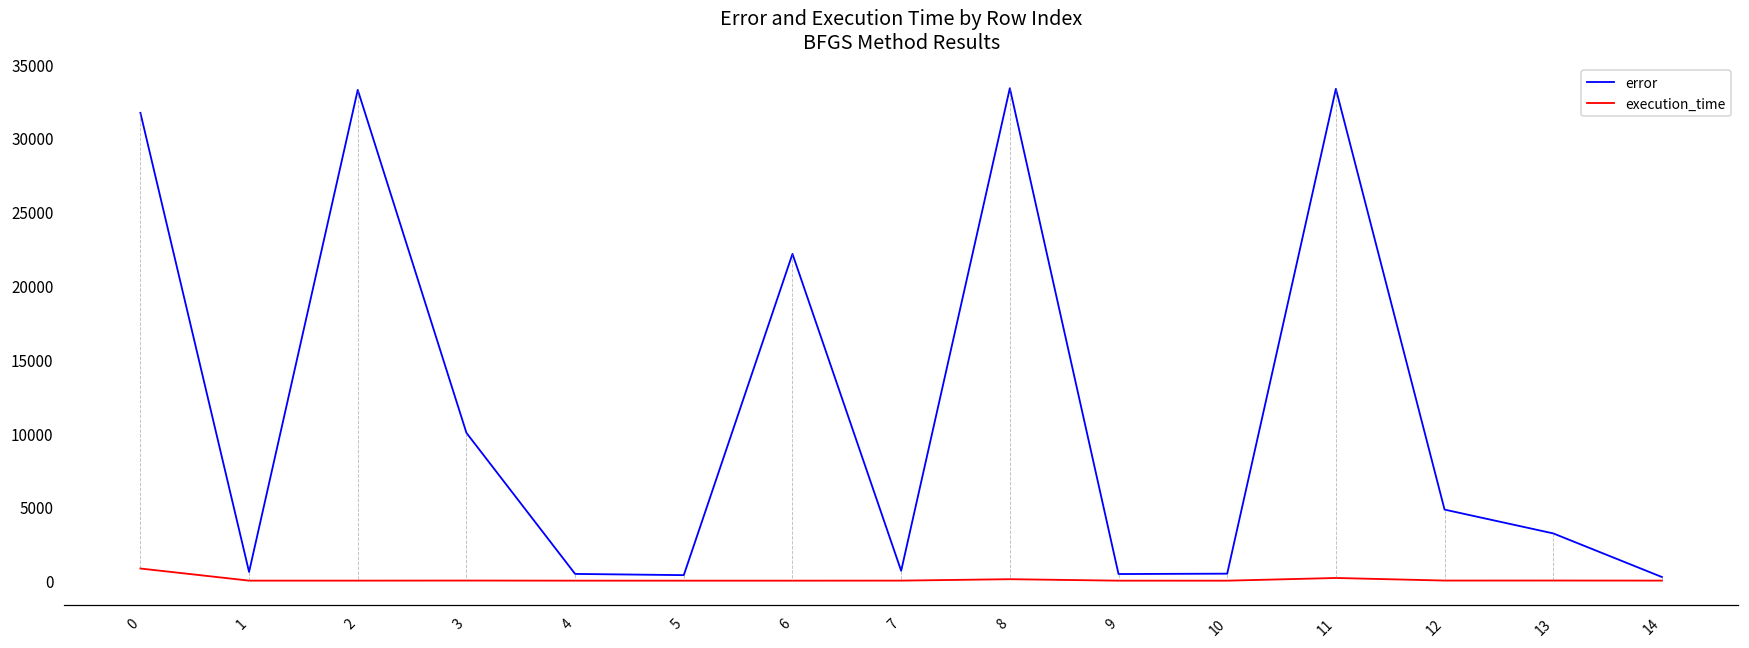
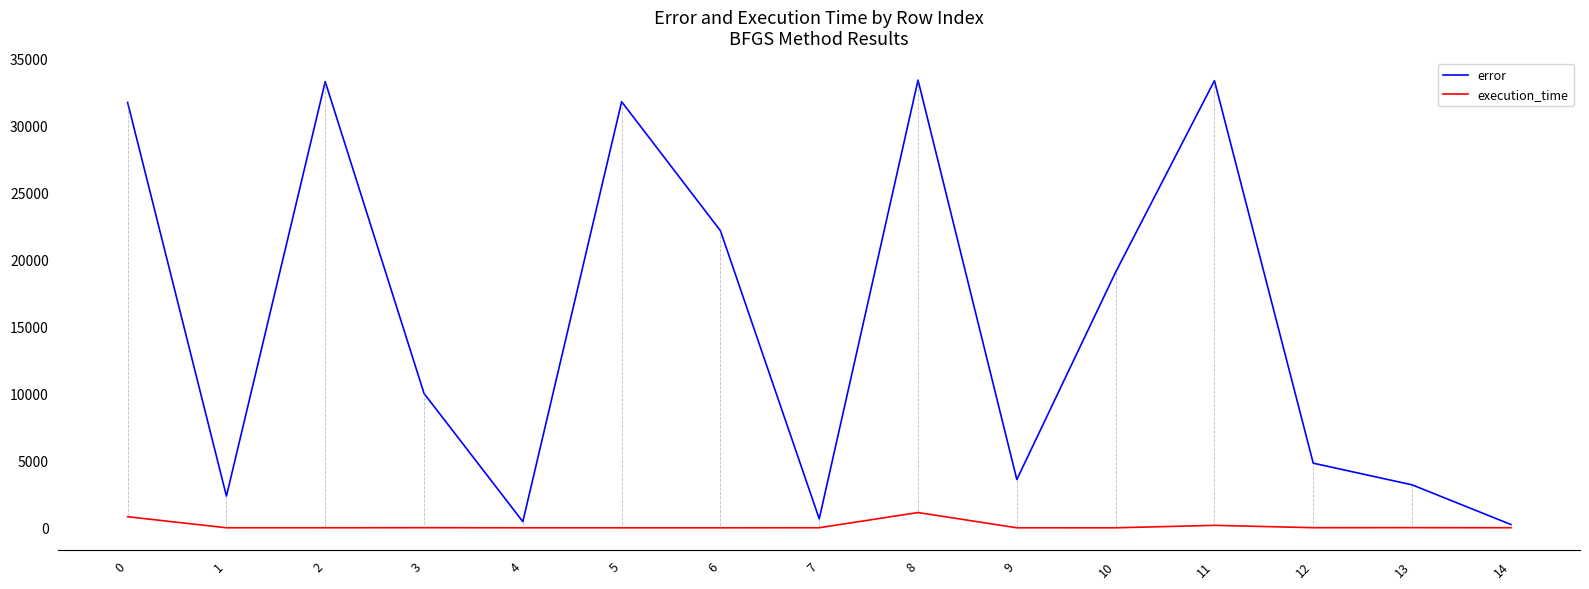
error, 1: 600 -> 2400
error, 5: 400 -> 31800
execution_time, 8: 100 -> 1100
error, 9: 500 -> 3600
error, 10: 500 -> 19100
